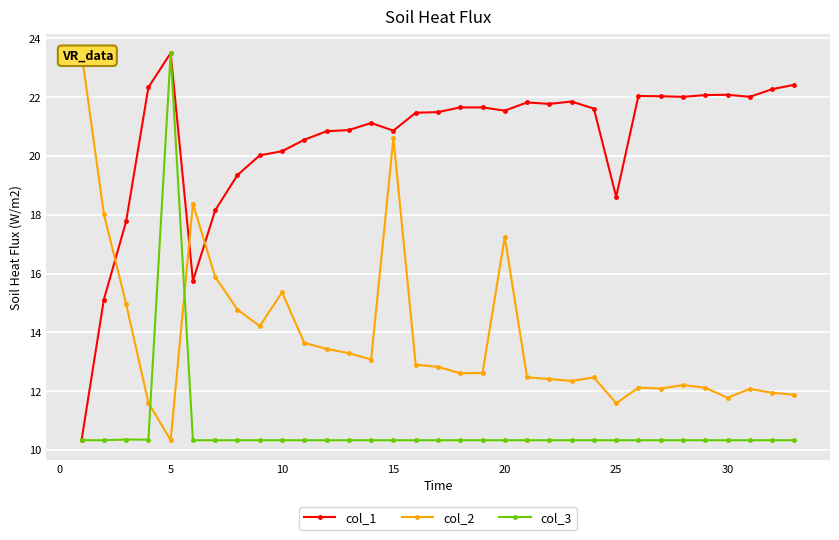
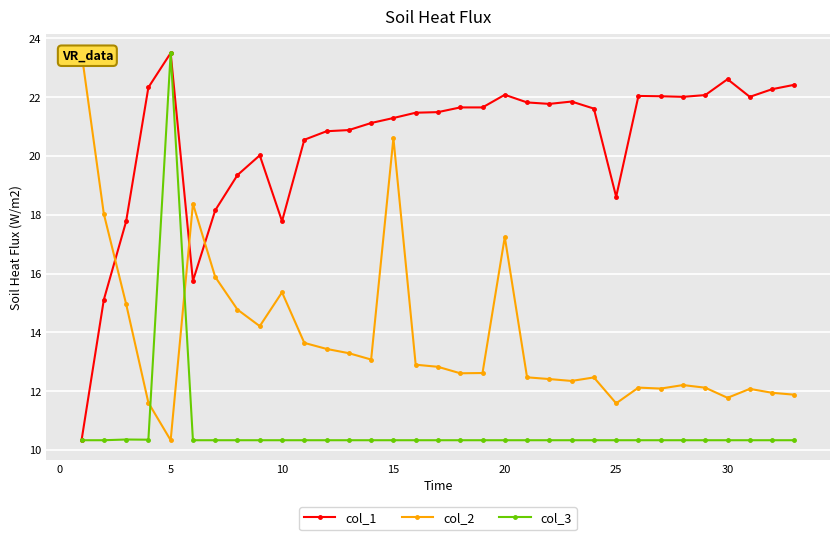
col_1, 10: 20.2 -> 17.8
col_1, 15: 20.9 -> 21.3
col_1, 20: 21.5 -> 22.1
col_1, 30: 22.1 -> 22.6
